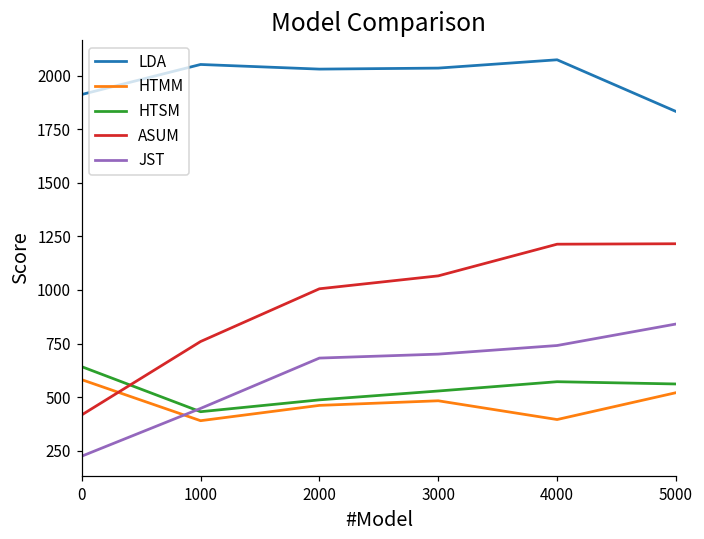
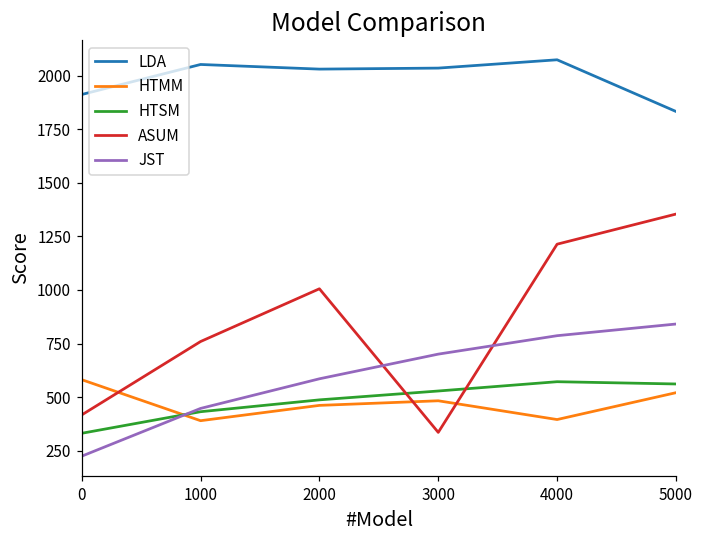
HTSM, 0: 640 -> 330
JST, 2000: 680 -> 590
ASUM, 3000: 1070 -> 340
JST, 4000: 740 -> 790
ASUM, 5000: 1220 -> 1350
